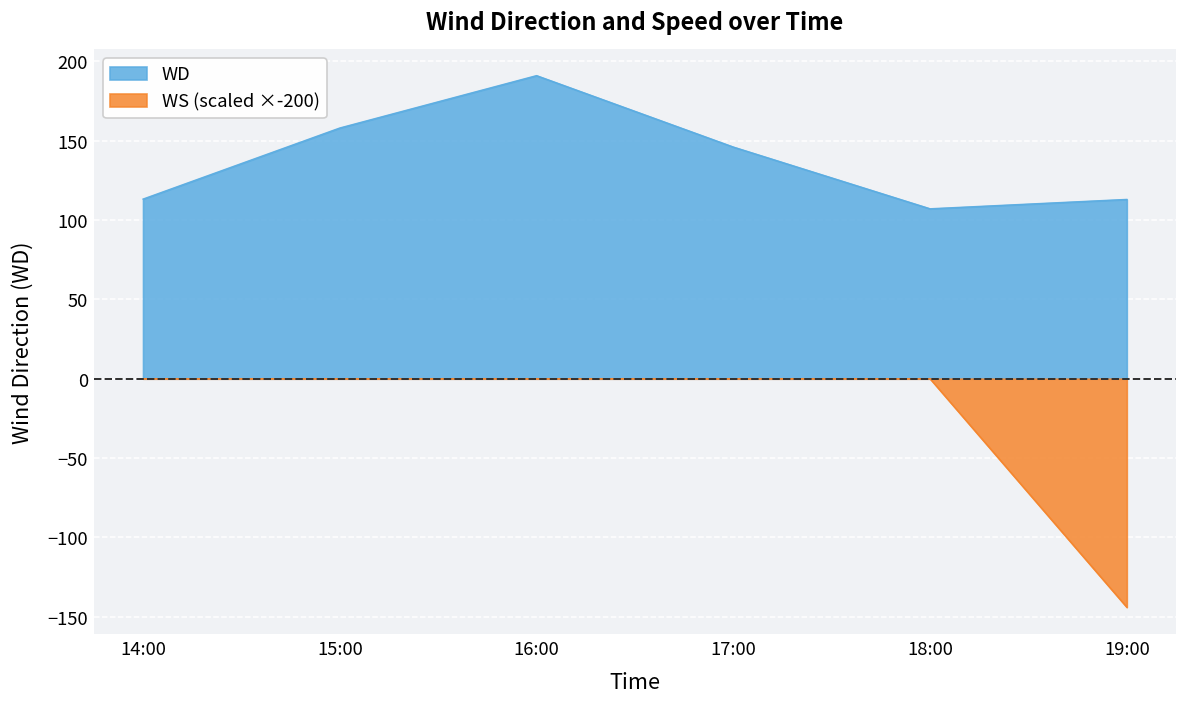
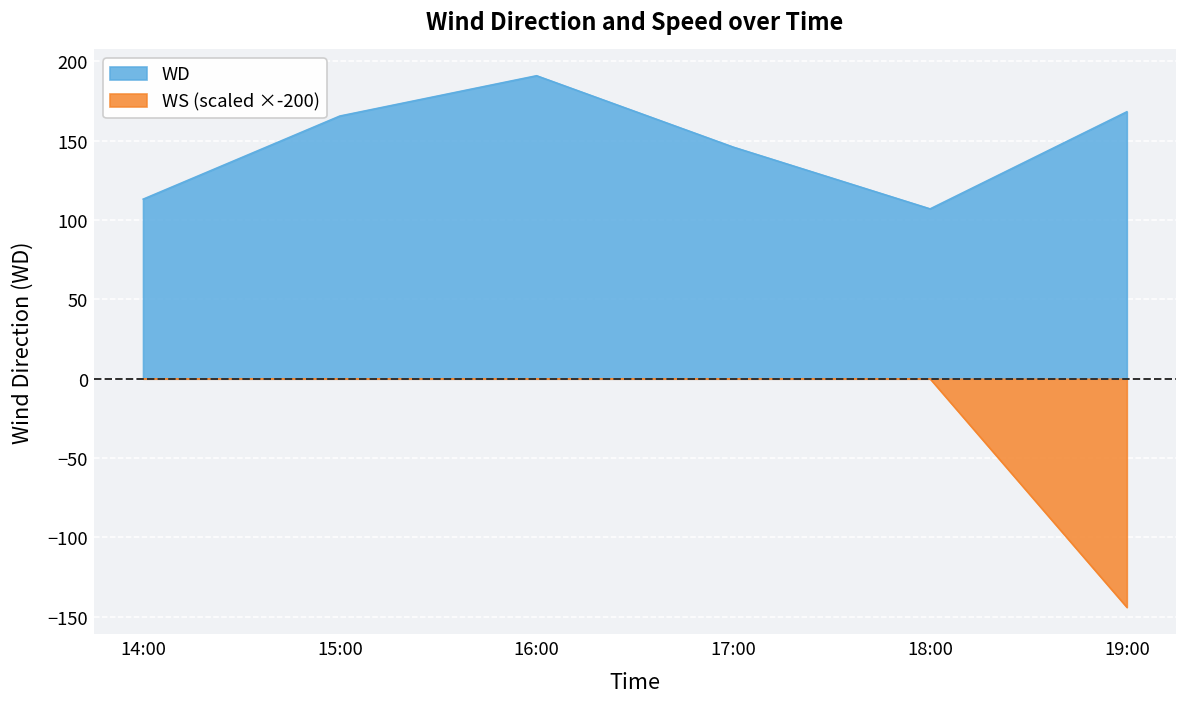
WD, 15:00: 158 -> 166
WD, 19:00: 113 -> 168
